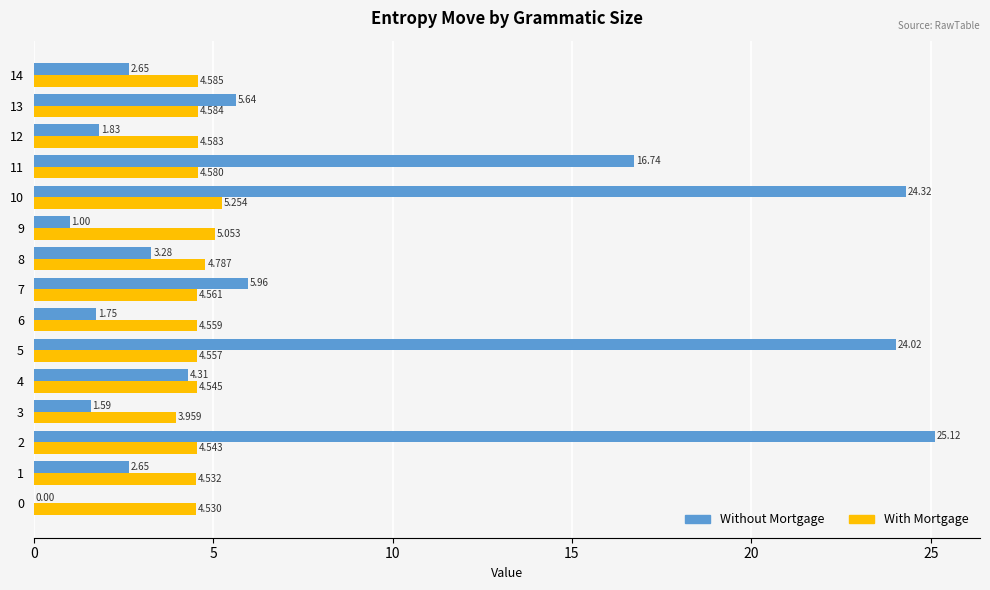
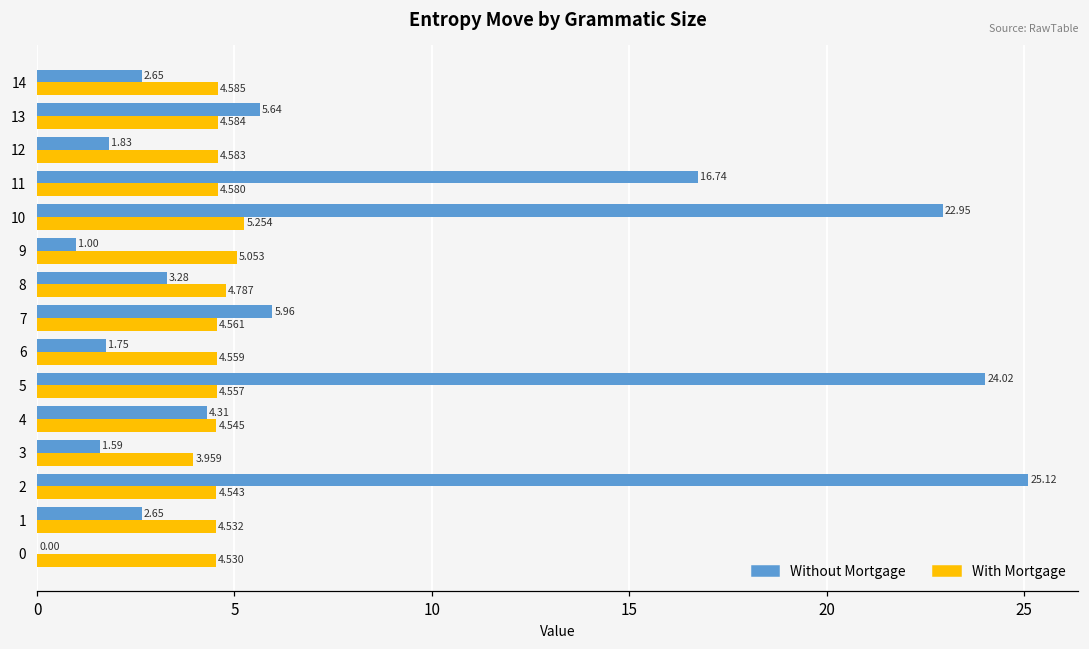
Without Mortgage, 10: 24.32 -> 22.95
